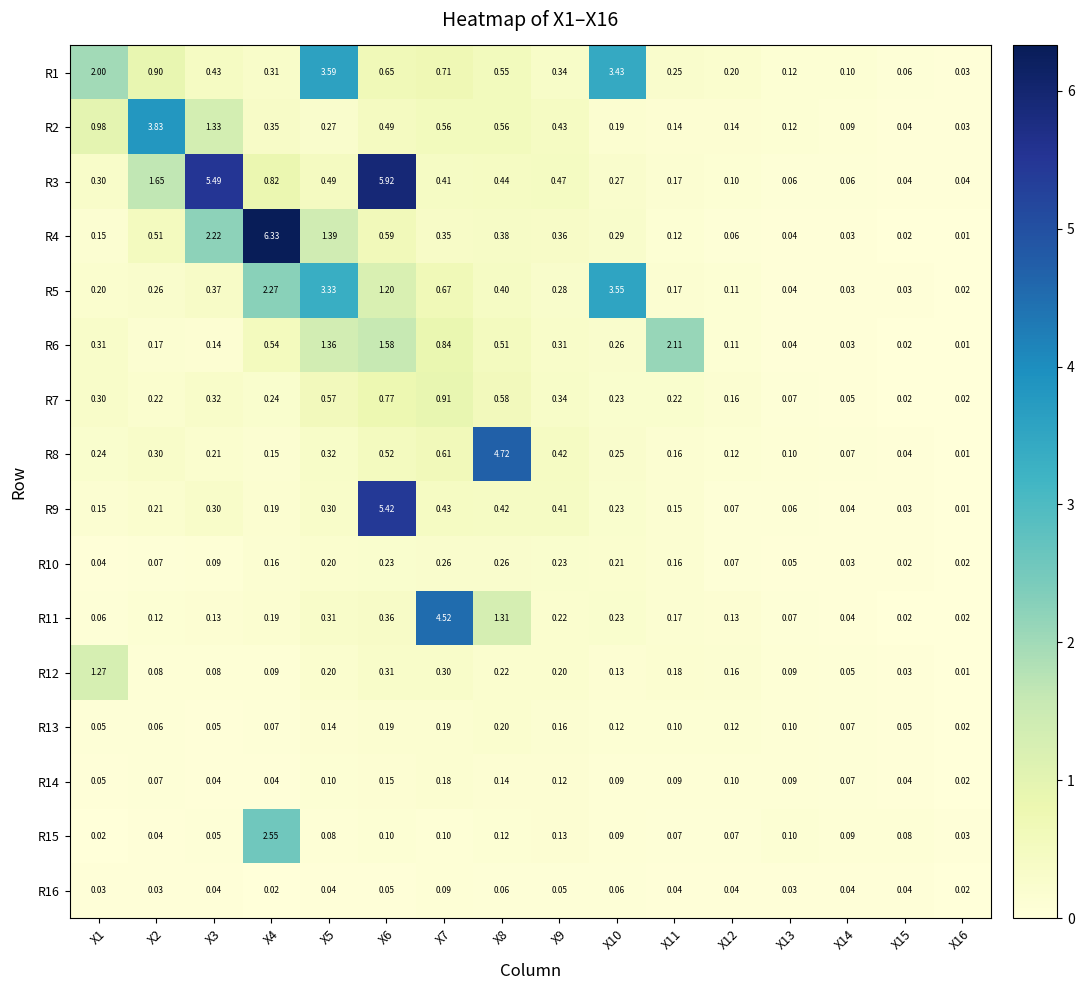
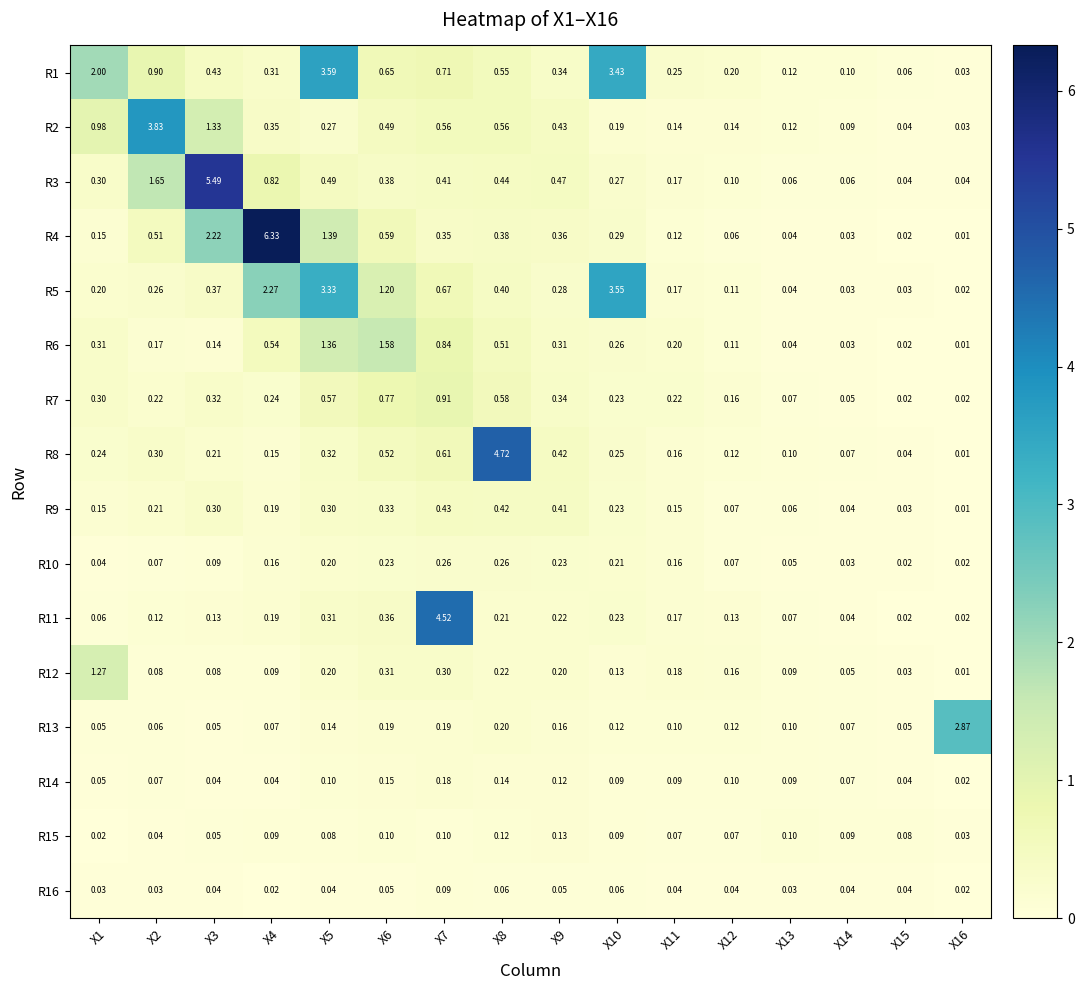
R3, X6: 5.92 -> 0.38
R6, X11: 2.11 -> 0.20
R9, X6: 5.42 -> 0.33
R11, X8: 1.31 -> 0.21
R13, X16: 0.02 -> 2.87
R15, X4: 2.55 -> 0.09
